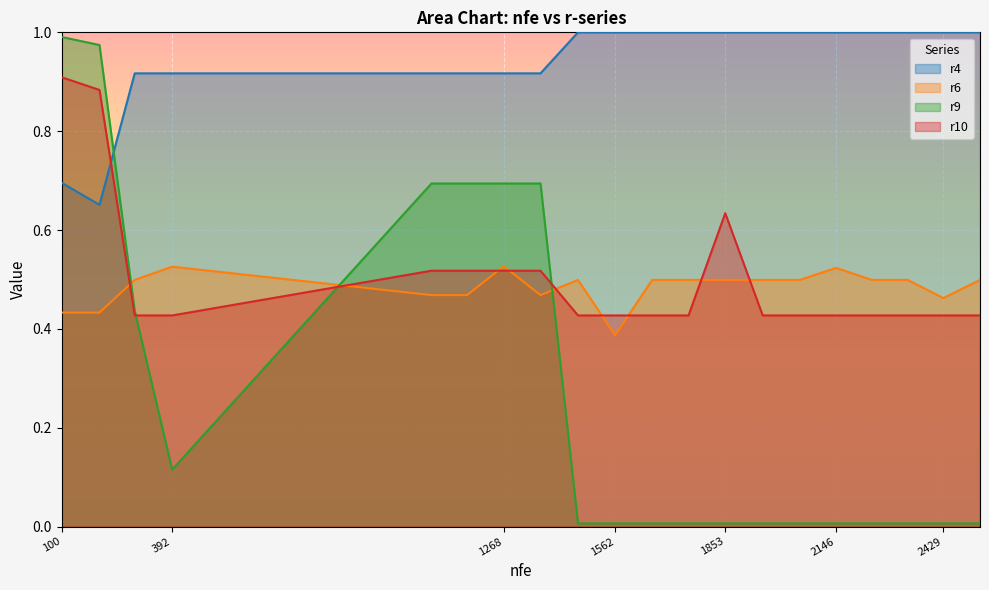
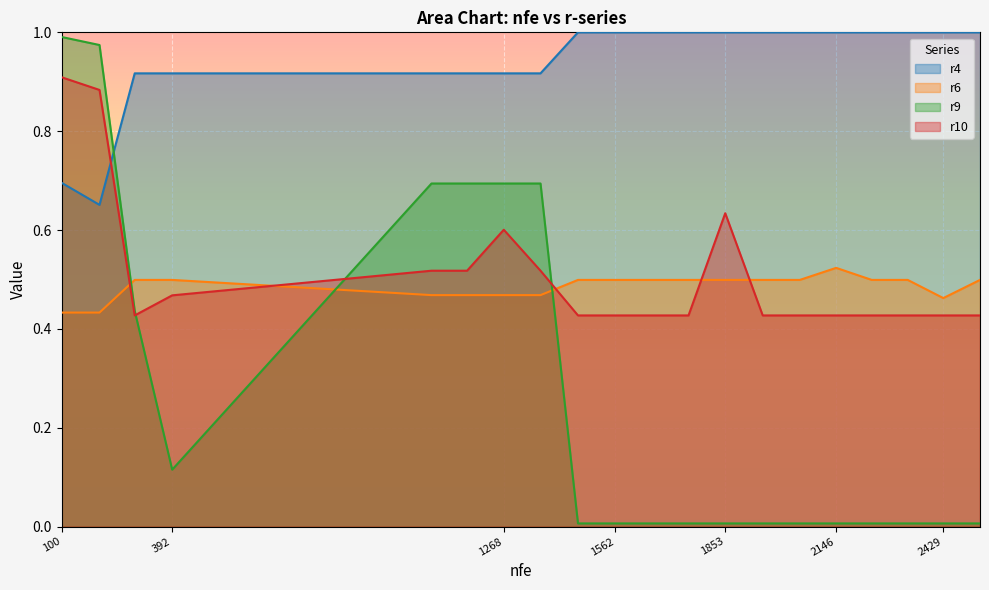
r6, 392: 0.53 -> 0.50
r10, 392: 0.43 -> 0.47
r6, 1268: 0.53 -> 0.47
r10, 1268: 0.52 -> 0.60
r6, 1562: 0.39 -> 0.50
